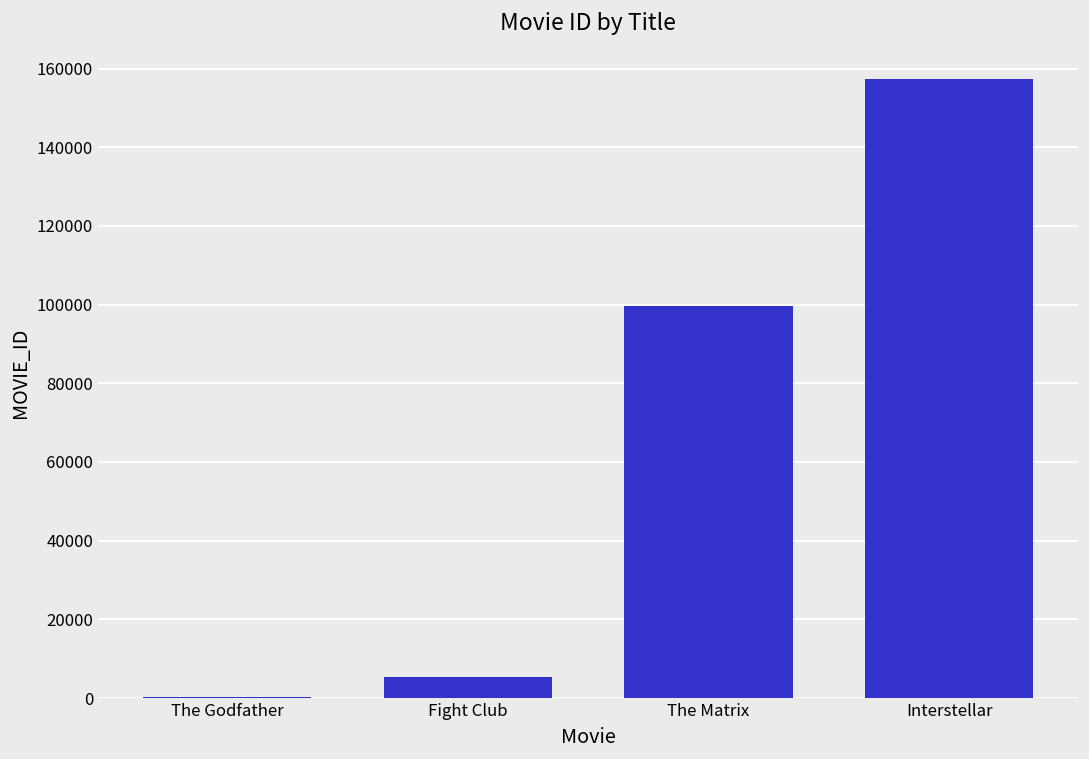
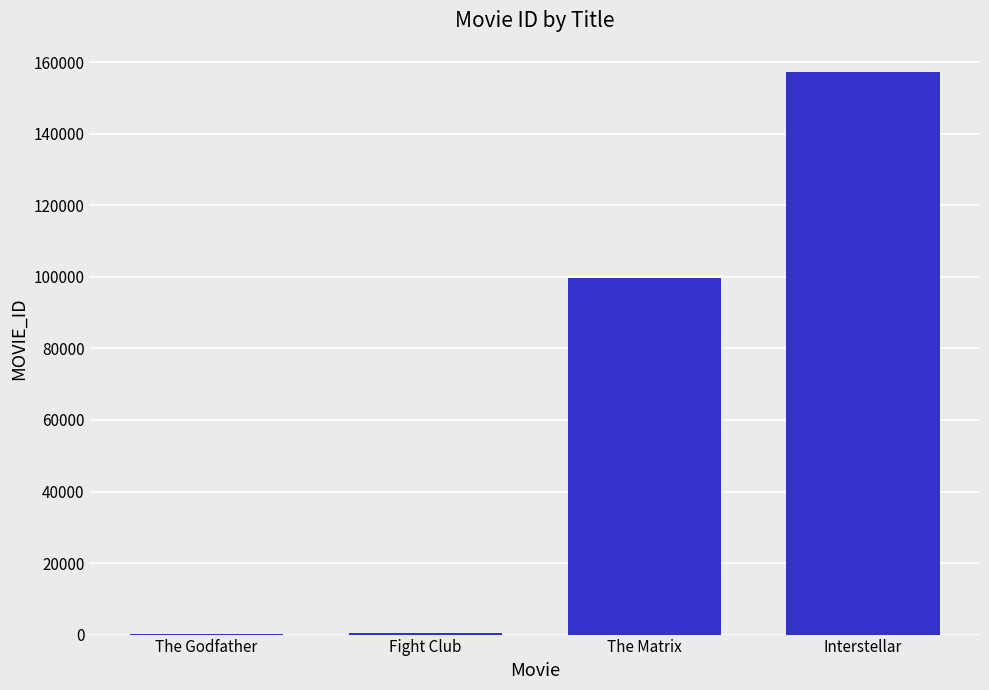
Fight Club: 5000 -> 1000
